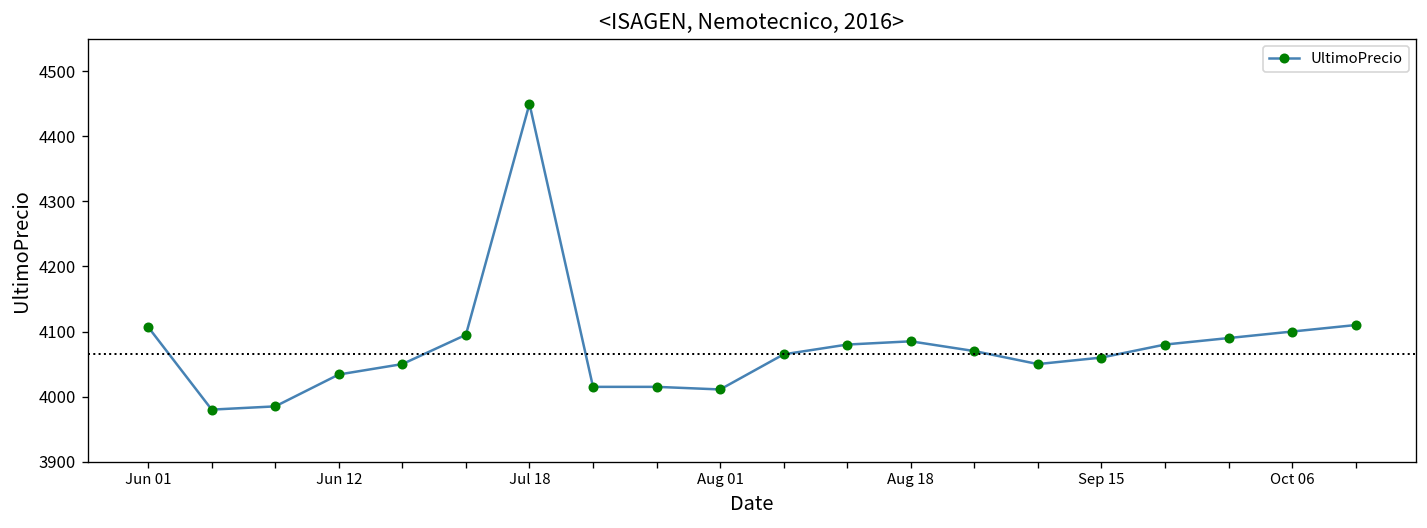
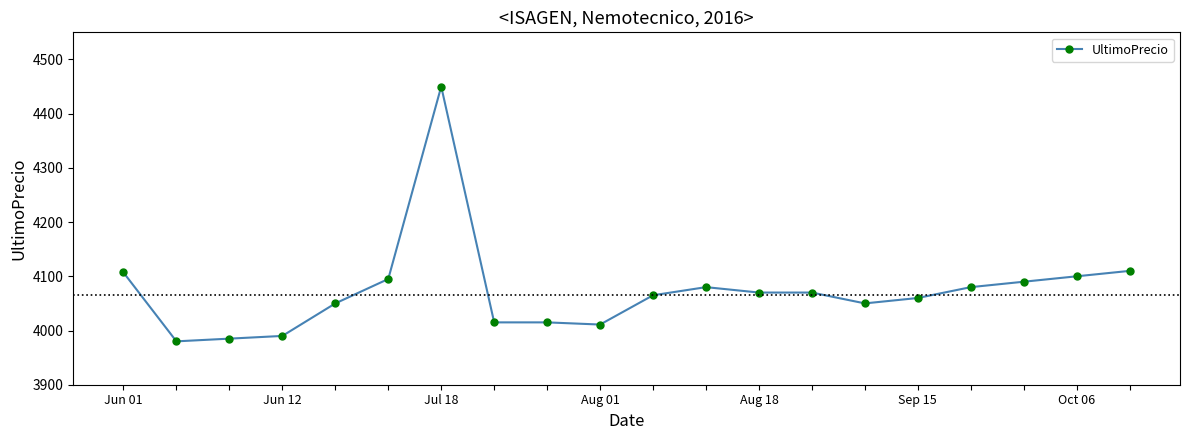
Jun 12: 4030 -> 3990
Aug 18: 4090 -> 4070
